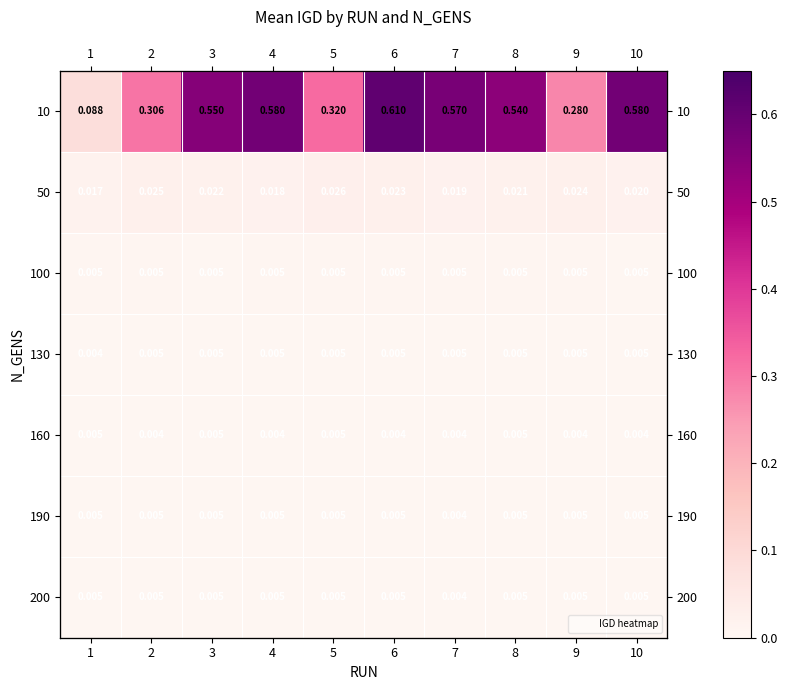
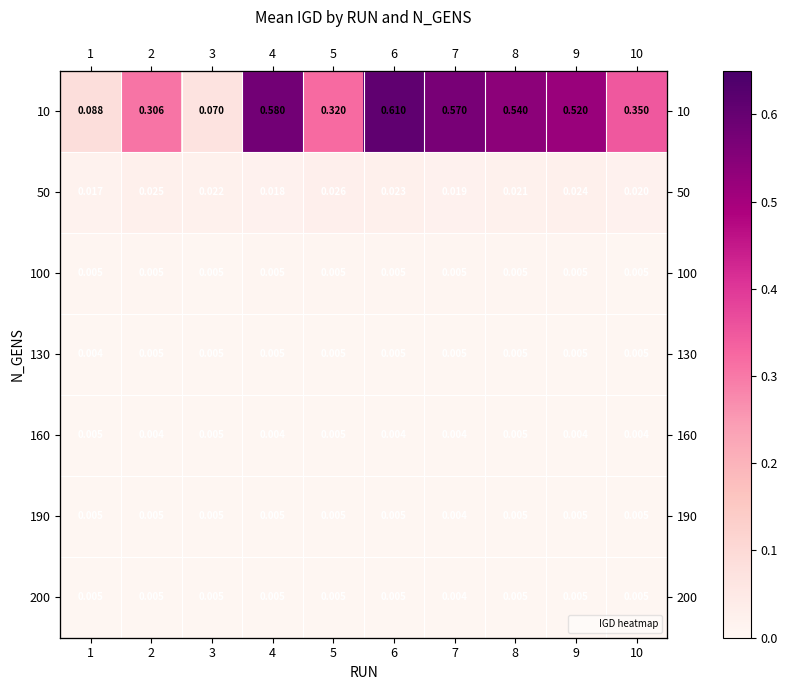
10, 3: 0.550 -> 0.070
10, 9: 0.280 -> 0.520
10, 10: 0.580 -> 0.350
